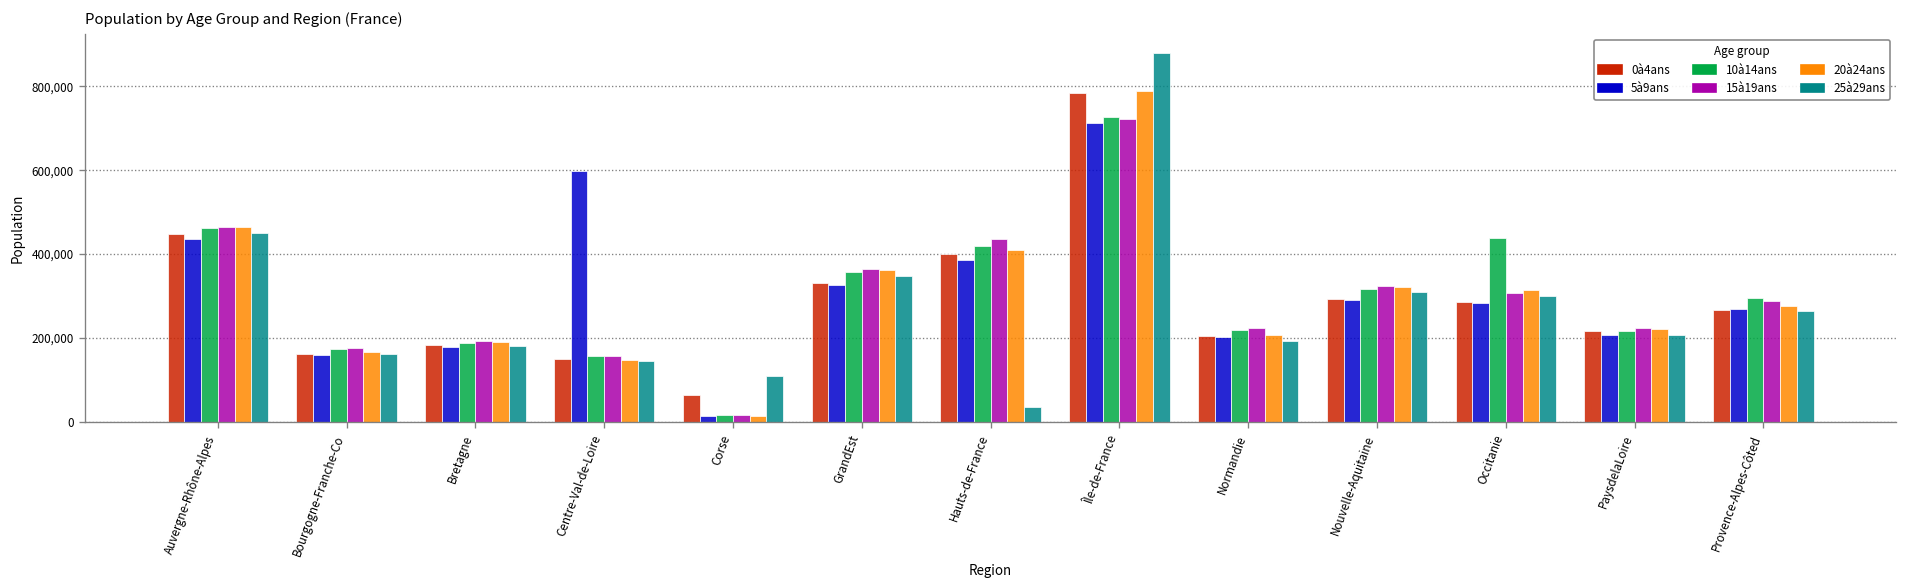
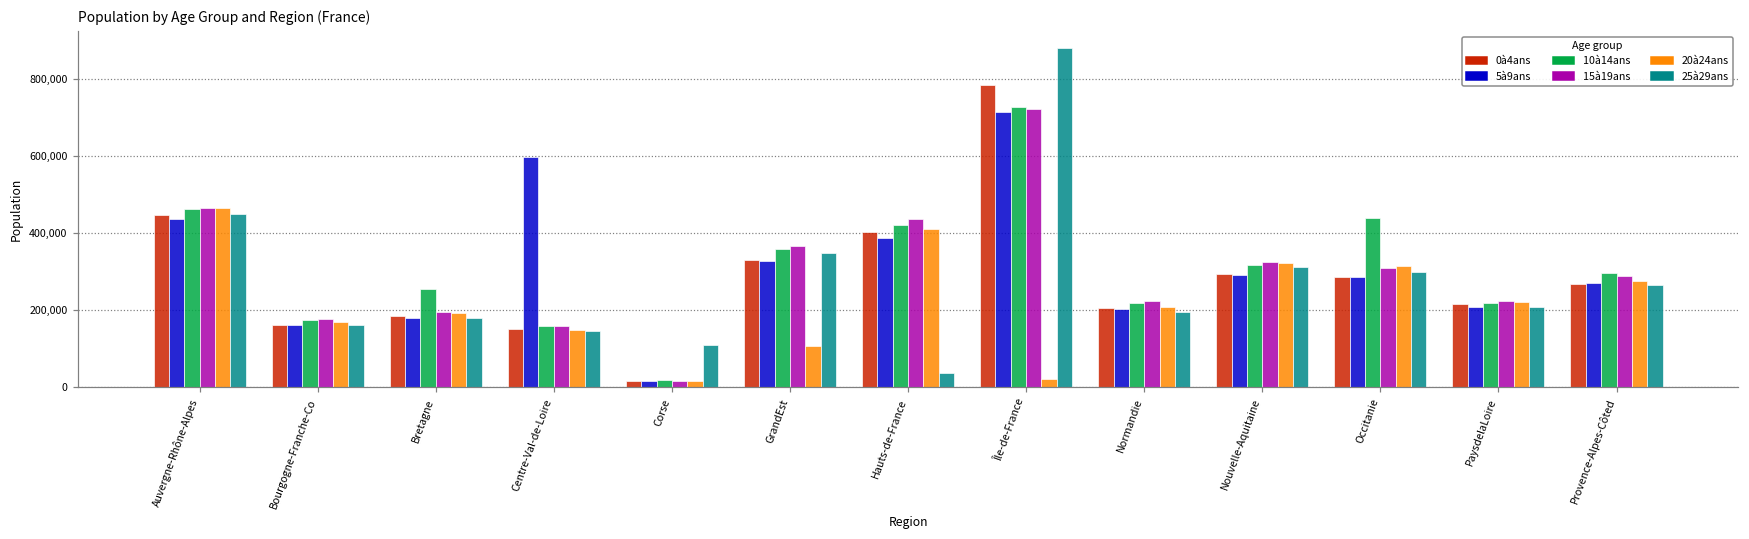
10à14ans, Bretagne: 190,000 -> 250,000
0à4ans, Corse: 60,000 -> 10,000
20à24ans, GrandEst: 360,000 -> 110,000
20à24ans, Île-de-France: 790,000 -> 20,000
